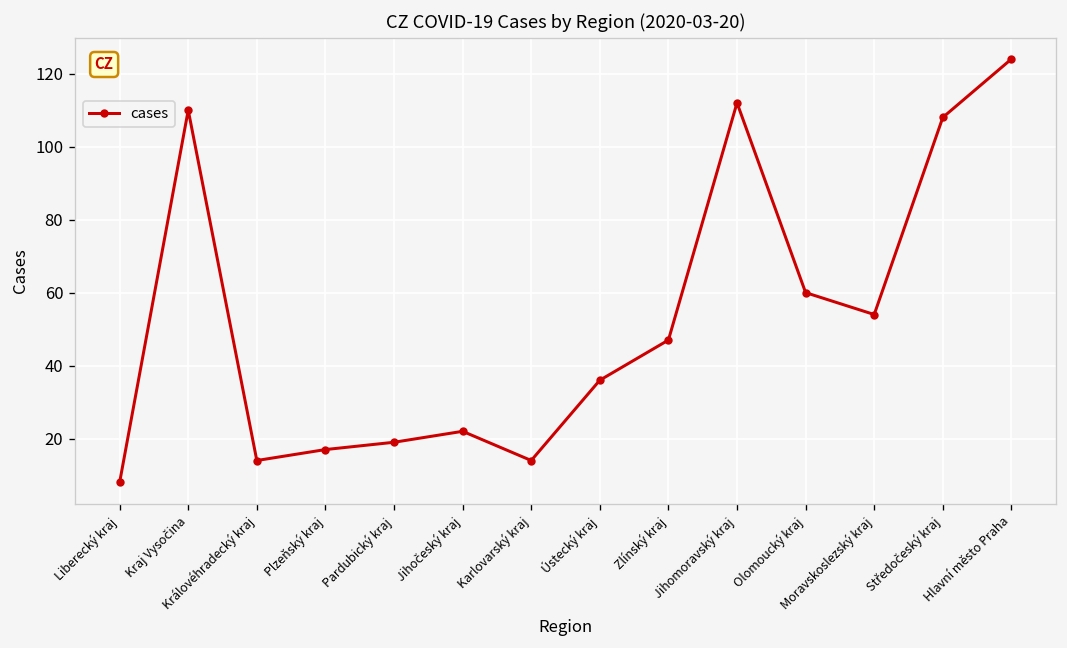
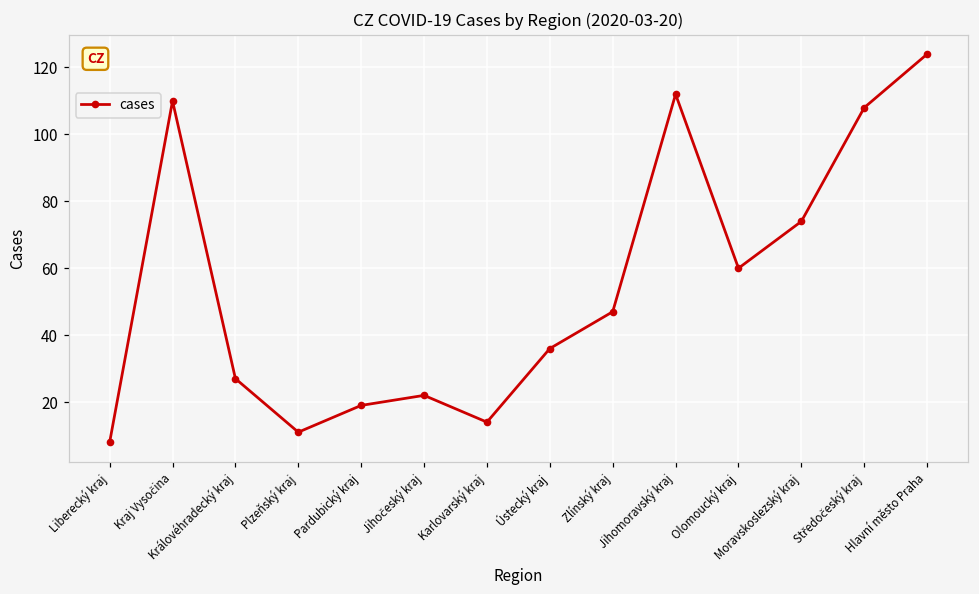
Královéhradecký kraj: 14 -> 27
Plzeňský kraj: 17 -> 11
Moravskoslezský kraj: 54 -> 74
